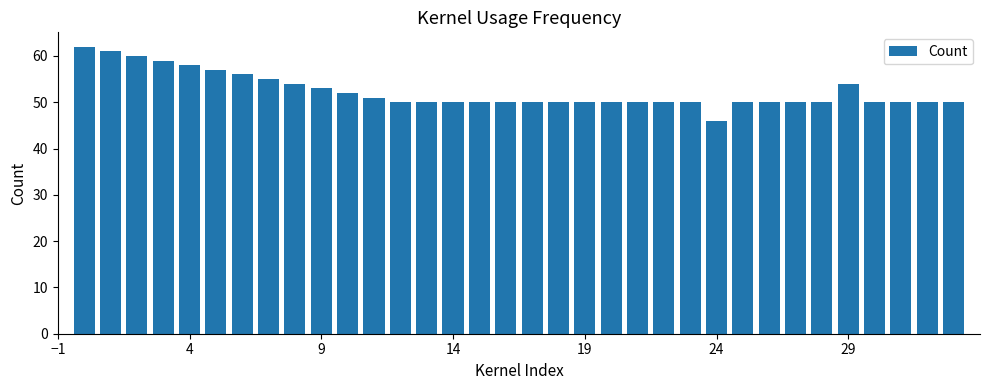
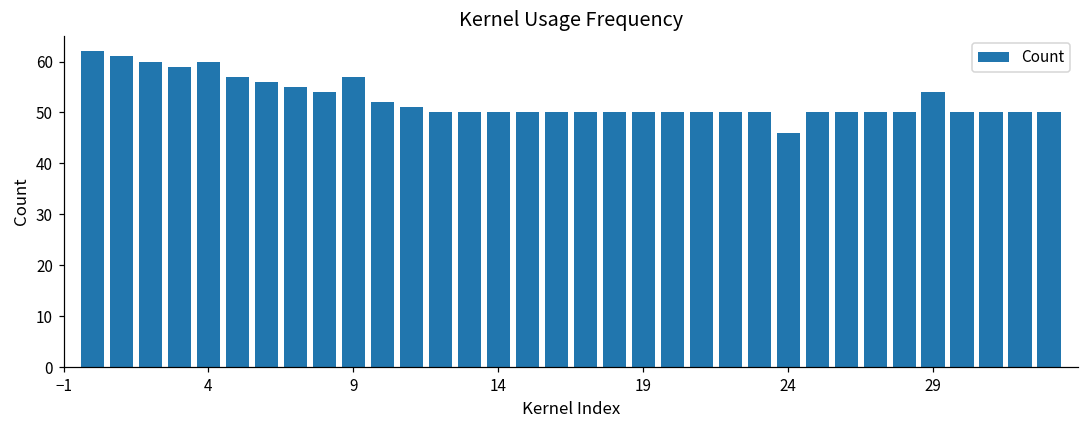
4: 58 -> 60
9: 53 -> 57
